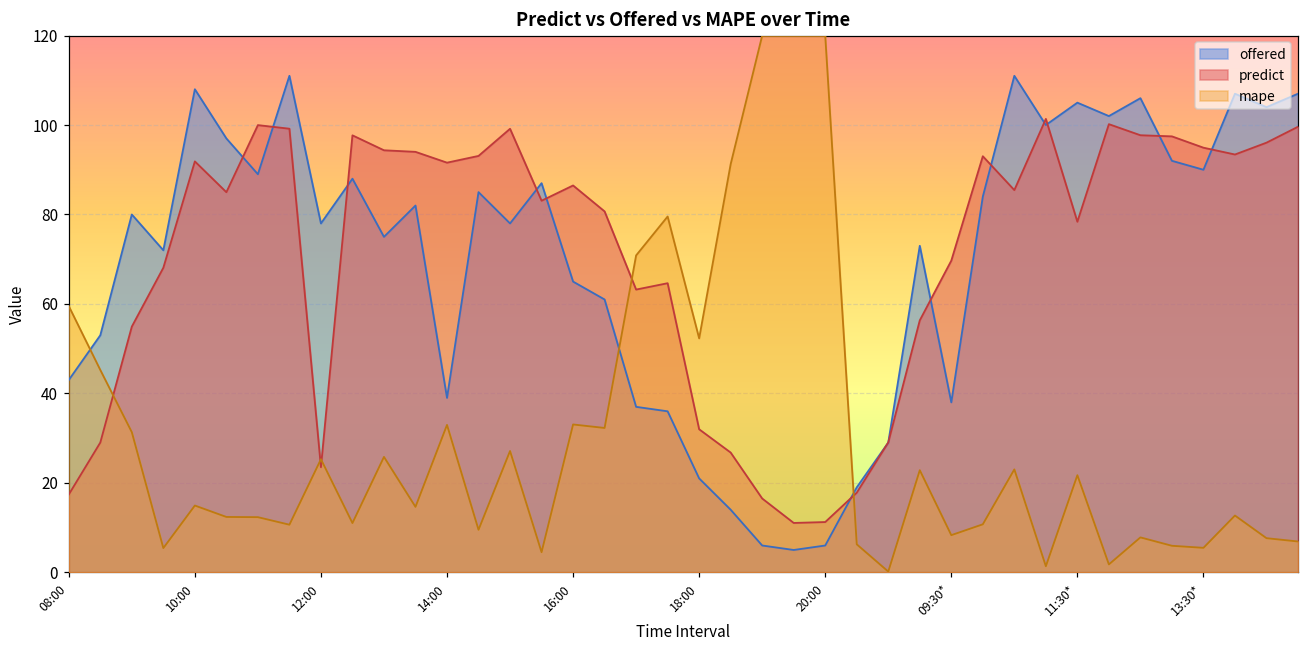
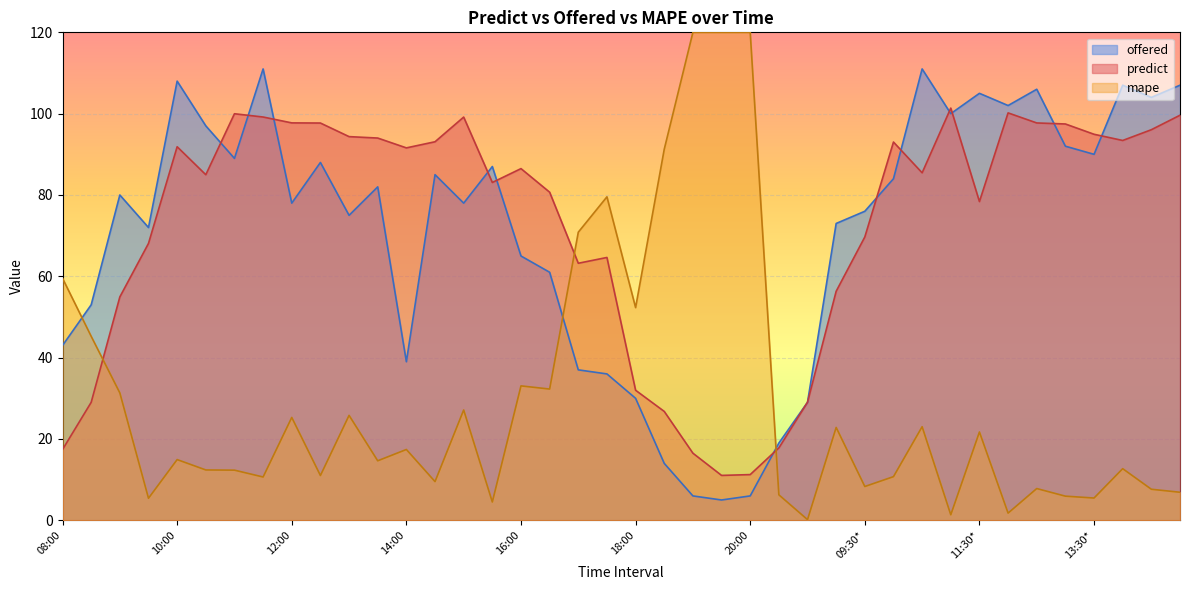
predict, 12:00: 23 -> 98
mape, 14:00: 33 -> 17
offered, 18:00: 21 -> 30
offered, 09:30*: 38 -> 76
